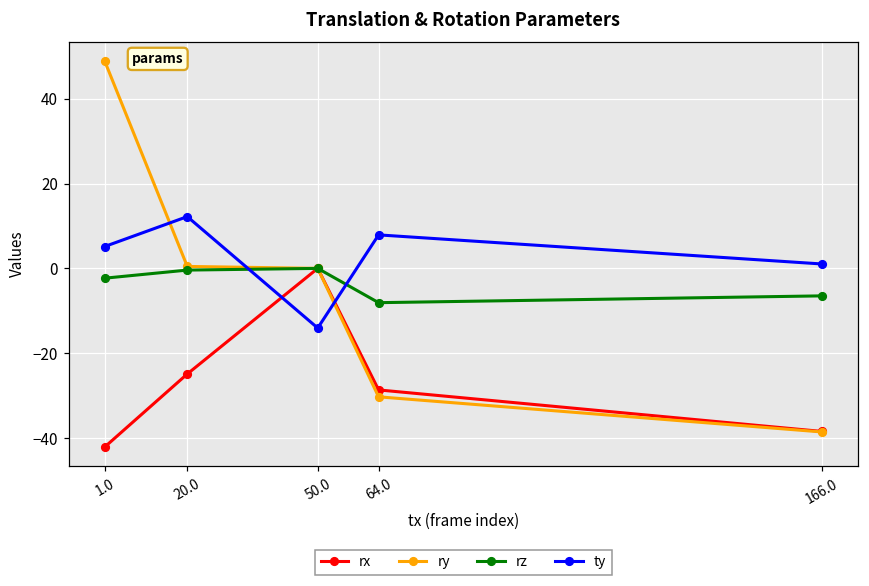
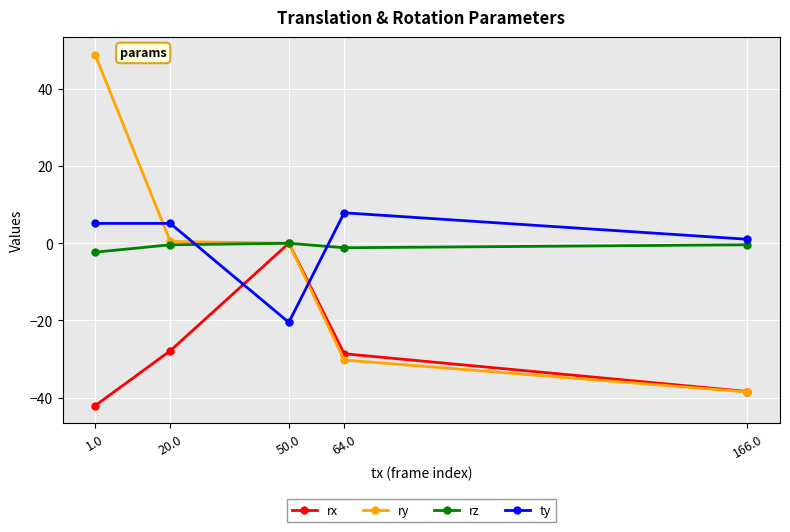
rx, 20.0: -25 -> -28
ty, 20.0: 12 -> 5
ty, 50.0: -14 -> -21
rz, 64.0: -8 -> -1
rz, 166.0: -6 -> 0
